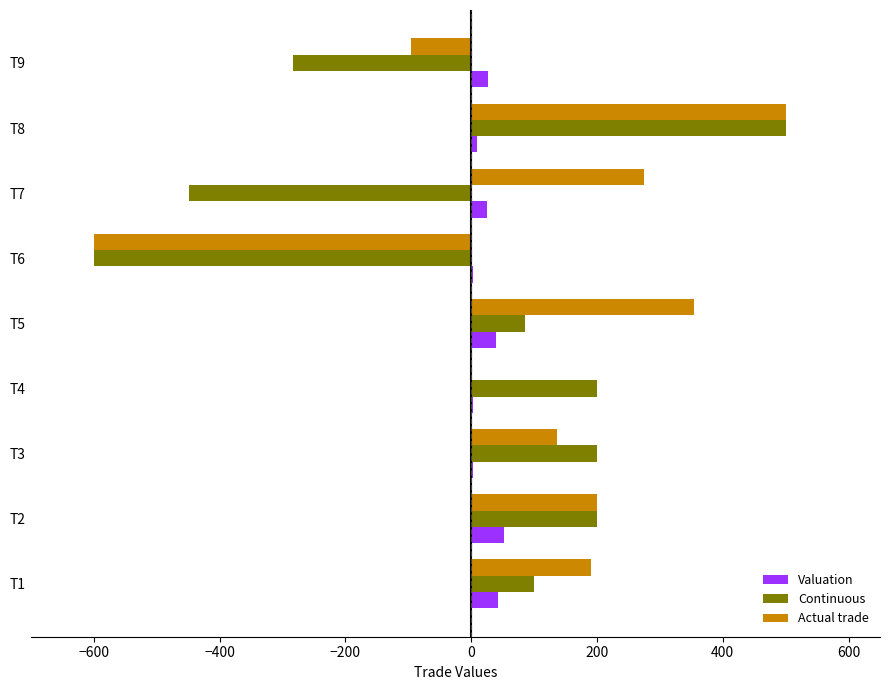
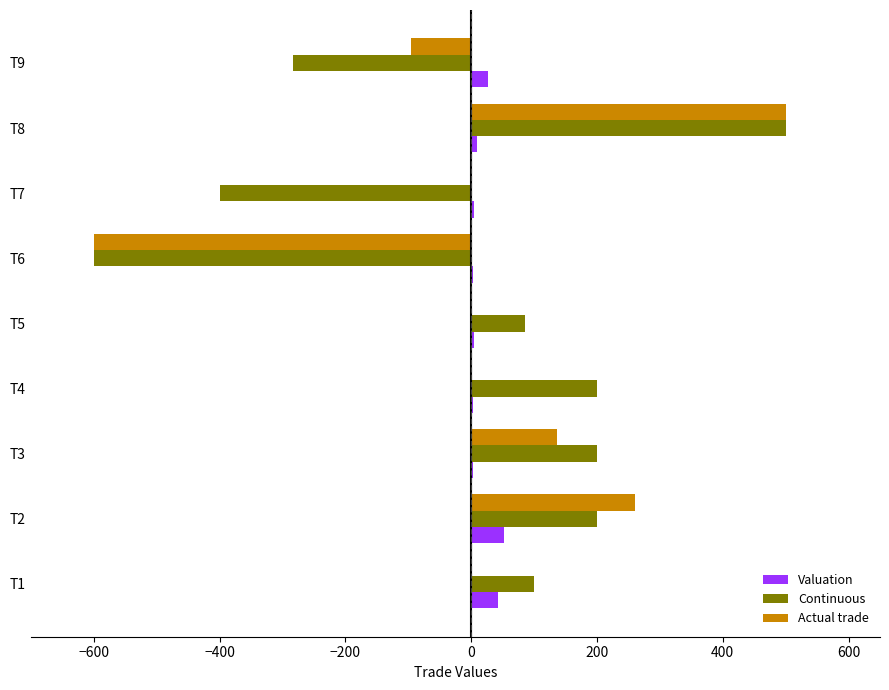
Actual trade, T7: 280 -> 0
Continuous, T7: -450 -> -400
Valuation, T7: 30 -> 0
Actual trade, T5: 350 -> 0
Valuation, T5: 40 -> 10
Actual trade, T2: 200 -> 260
Actual trade, T1: 190 -> 0
